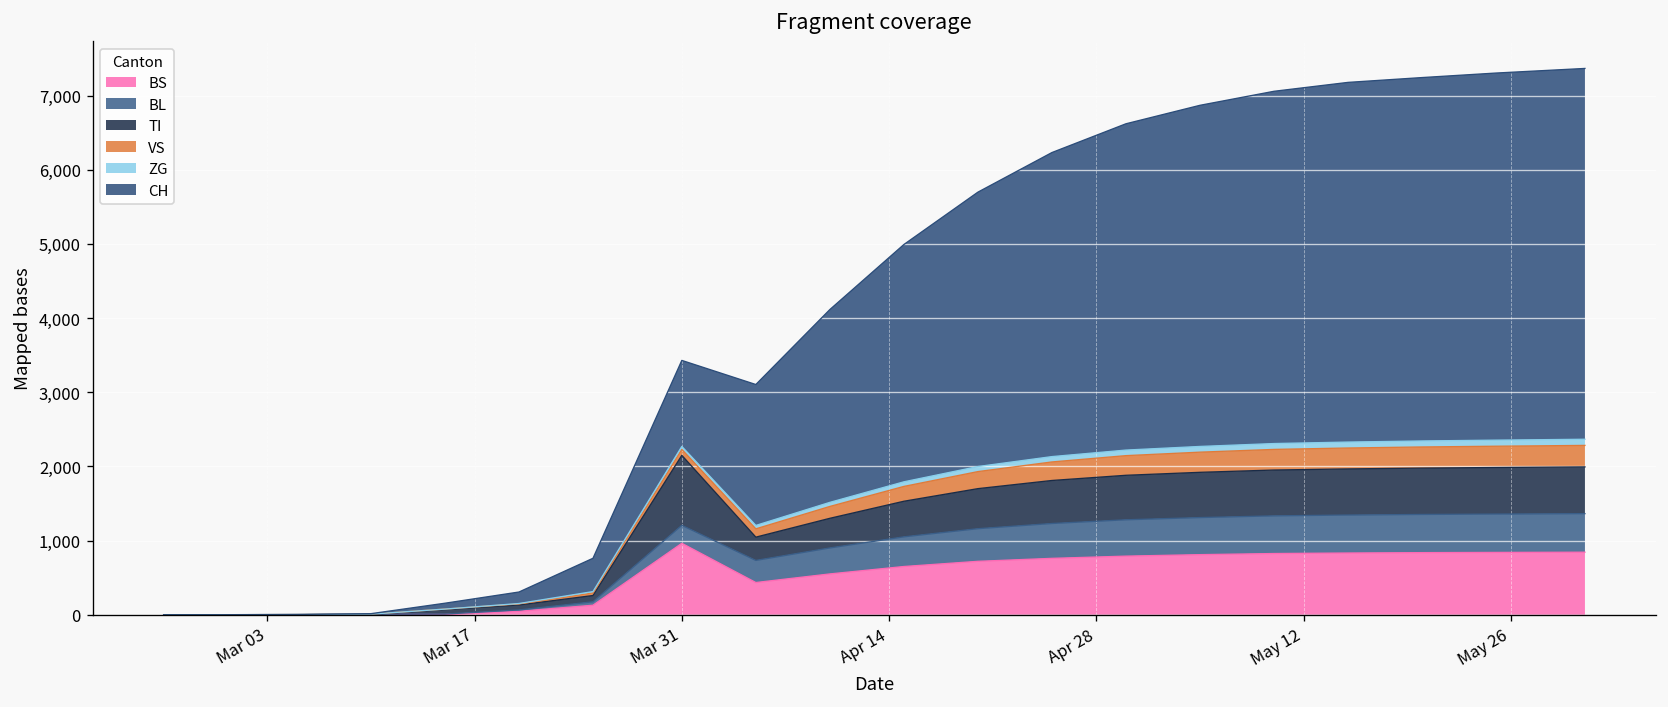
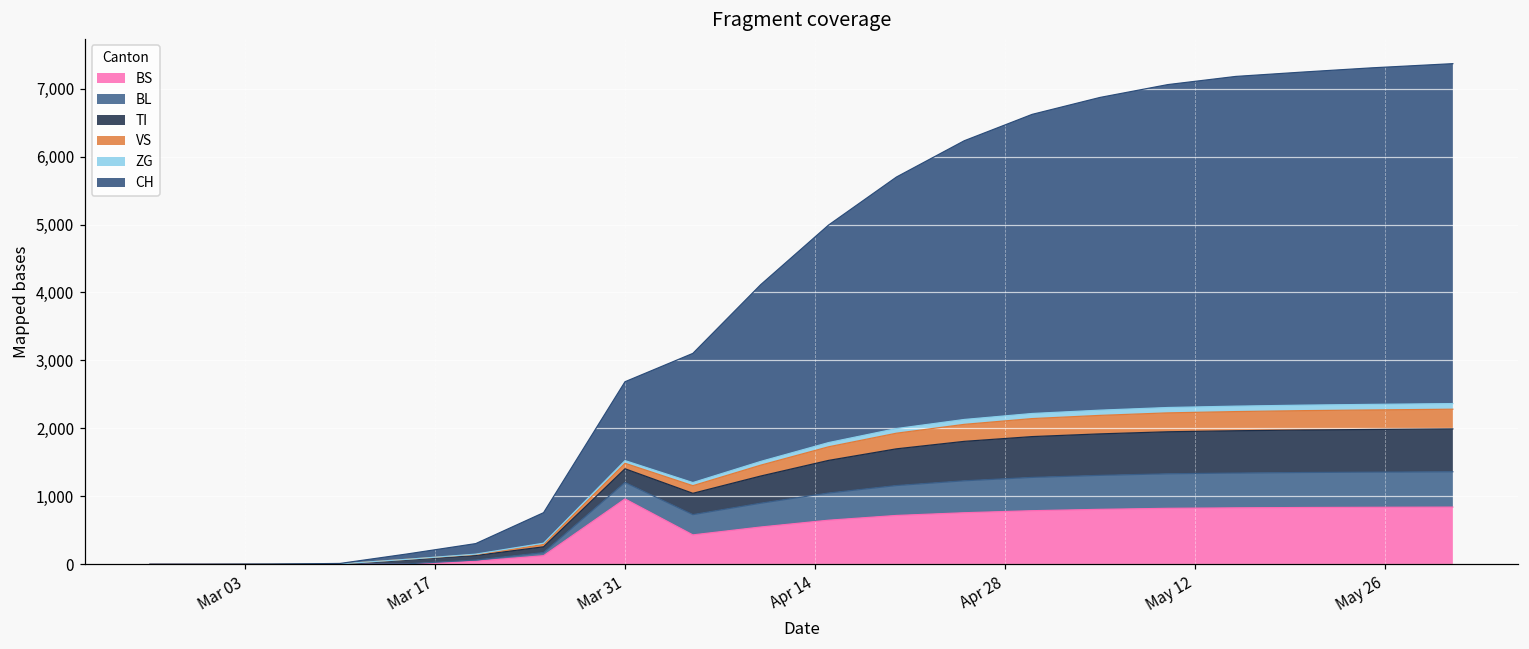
TI, Mar 31: 900 -> 200
